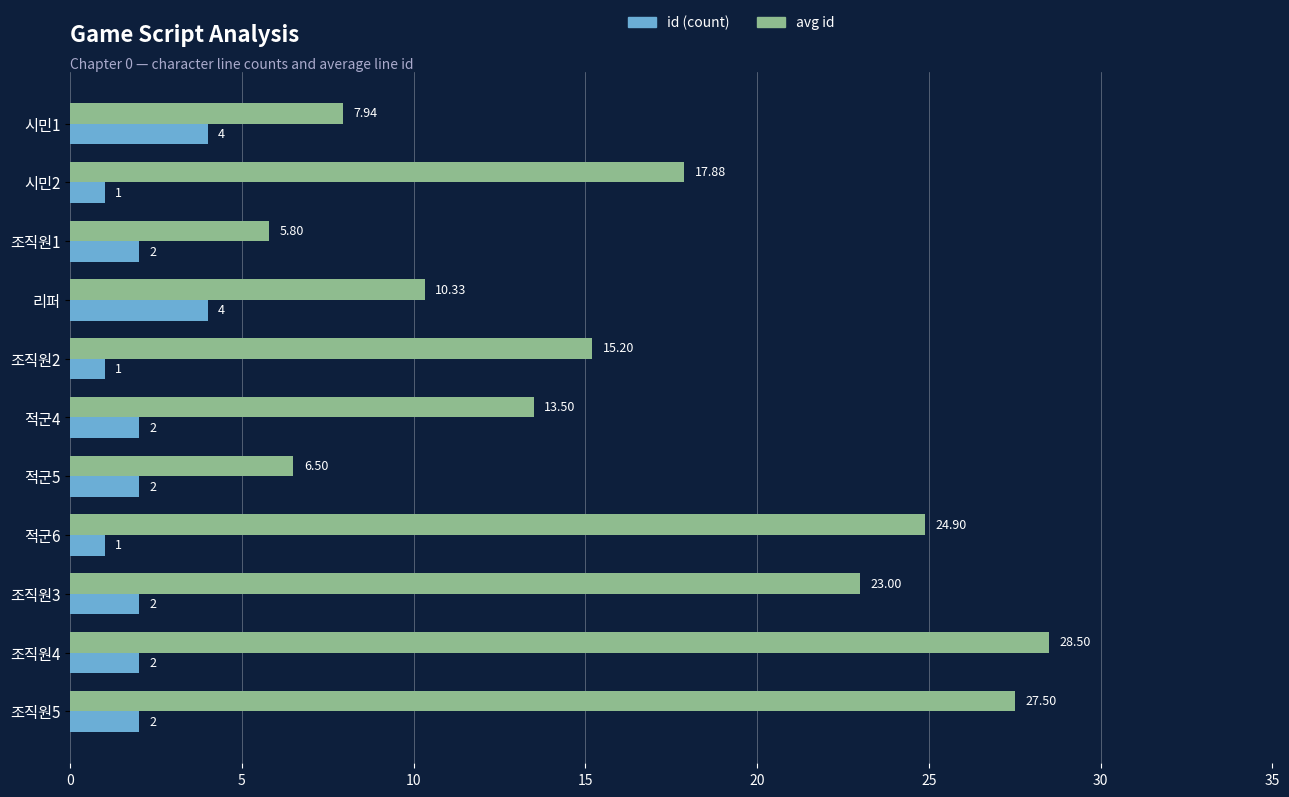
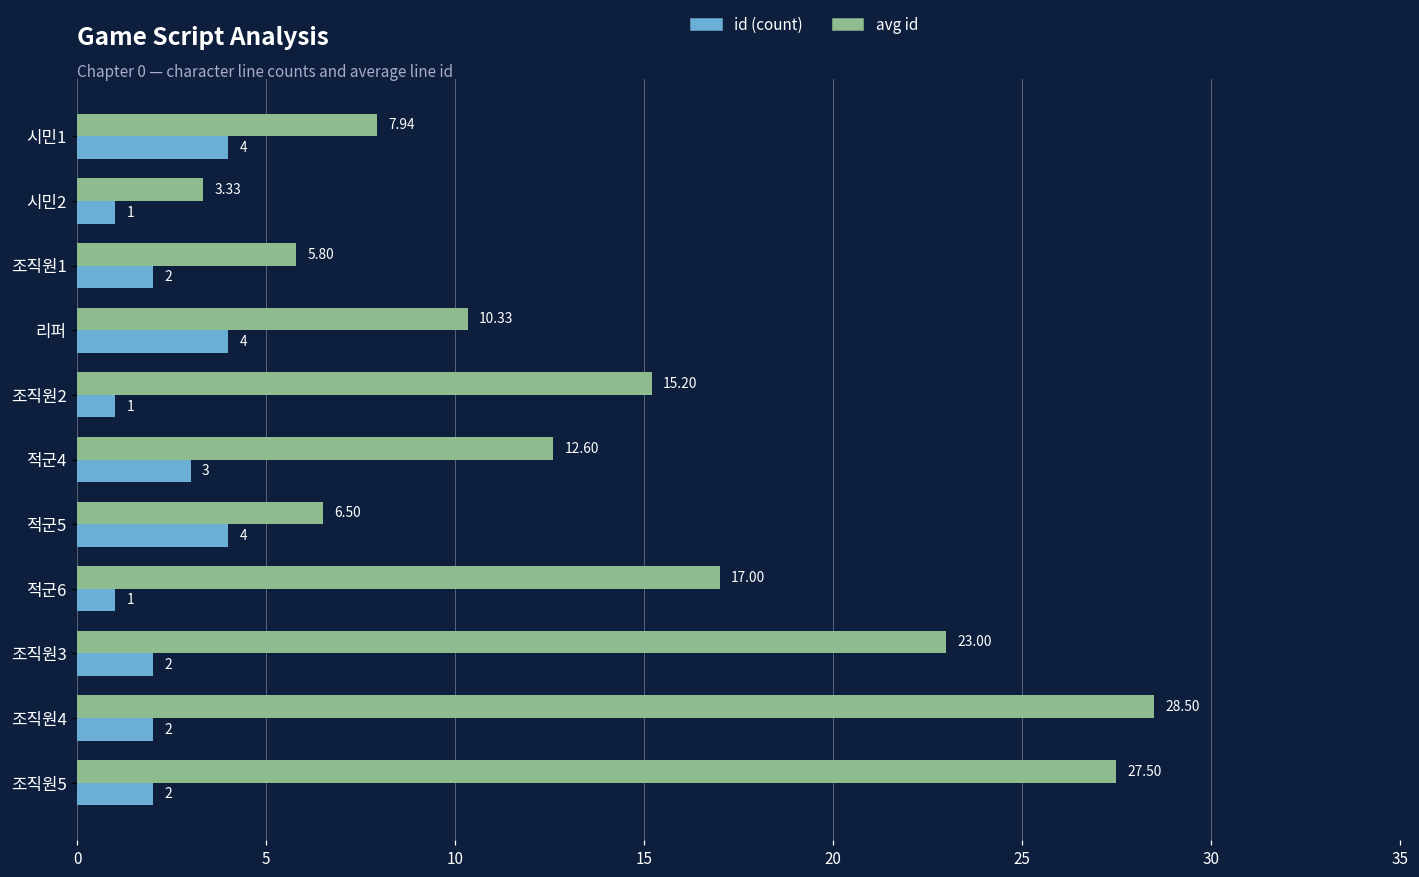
avg id, 시민2: 17.88 -> 3.33
avg id, 적군4: 13.50 -> 12.60
id (count), 적군4: 2 -> 3
id (count), 적군5: 2 -> 4
avg id, 적군6: 24.90 -> 17.00
